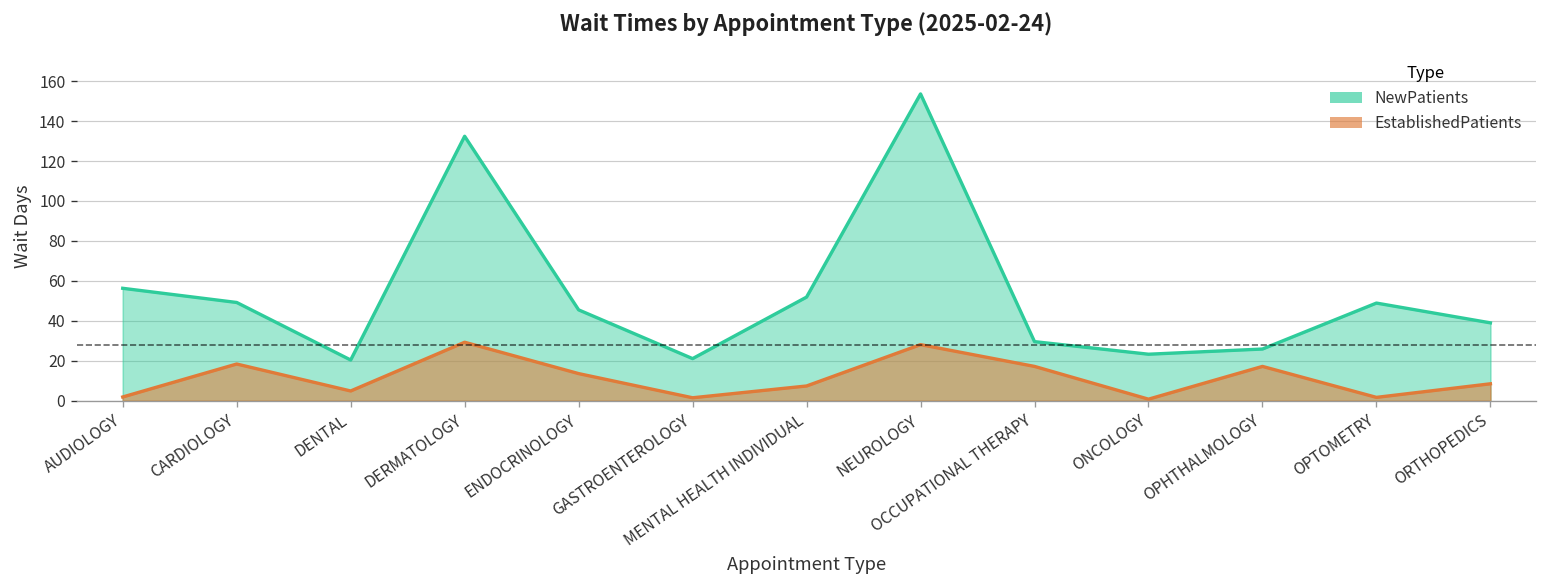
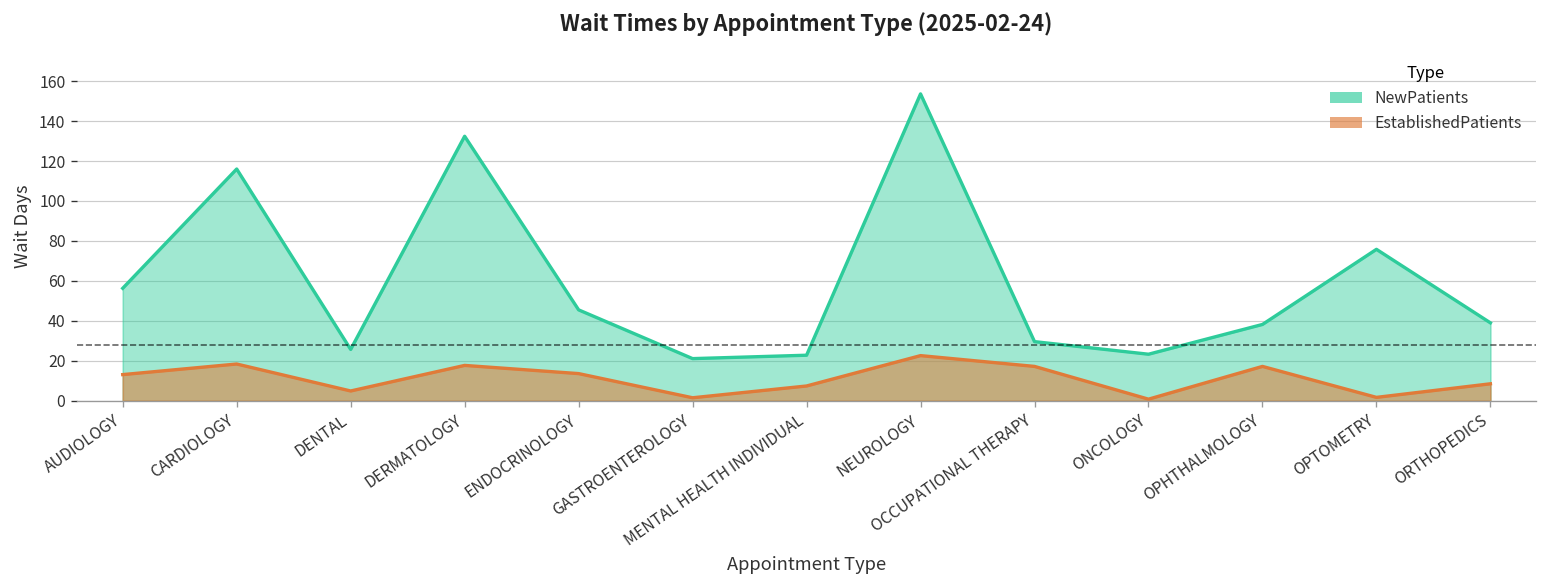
EstablishedPatients, AUDIOLOGY: 2 -> 13
NewPatients, CARDIOLOGY: 49 -> 116
NewPatients, DENTAL: 20 -> 26
EstablishedPatients, DERMATOLOGY: 29 -> 18
NewPatients, MENTAL HEALTH INDIVIDUAL: 52 -> 23
EstablishedPatients, NEUROLOGY: 28 -> 23
NewPatients, OPHTHALMOLOGY: 26 -> 38
NewPatients, OPTOMETRY: 49 -> 76
